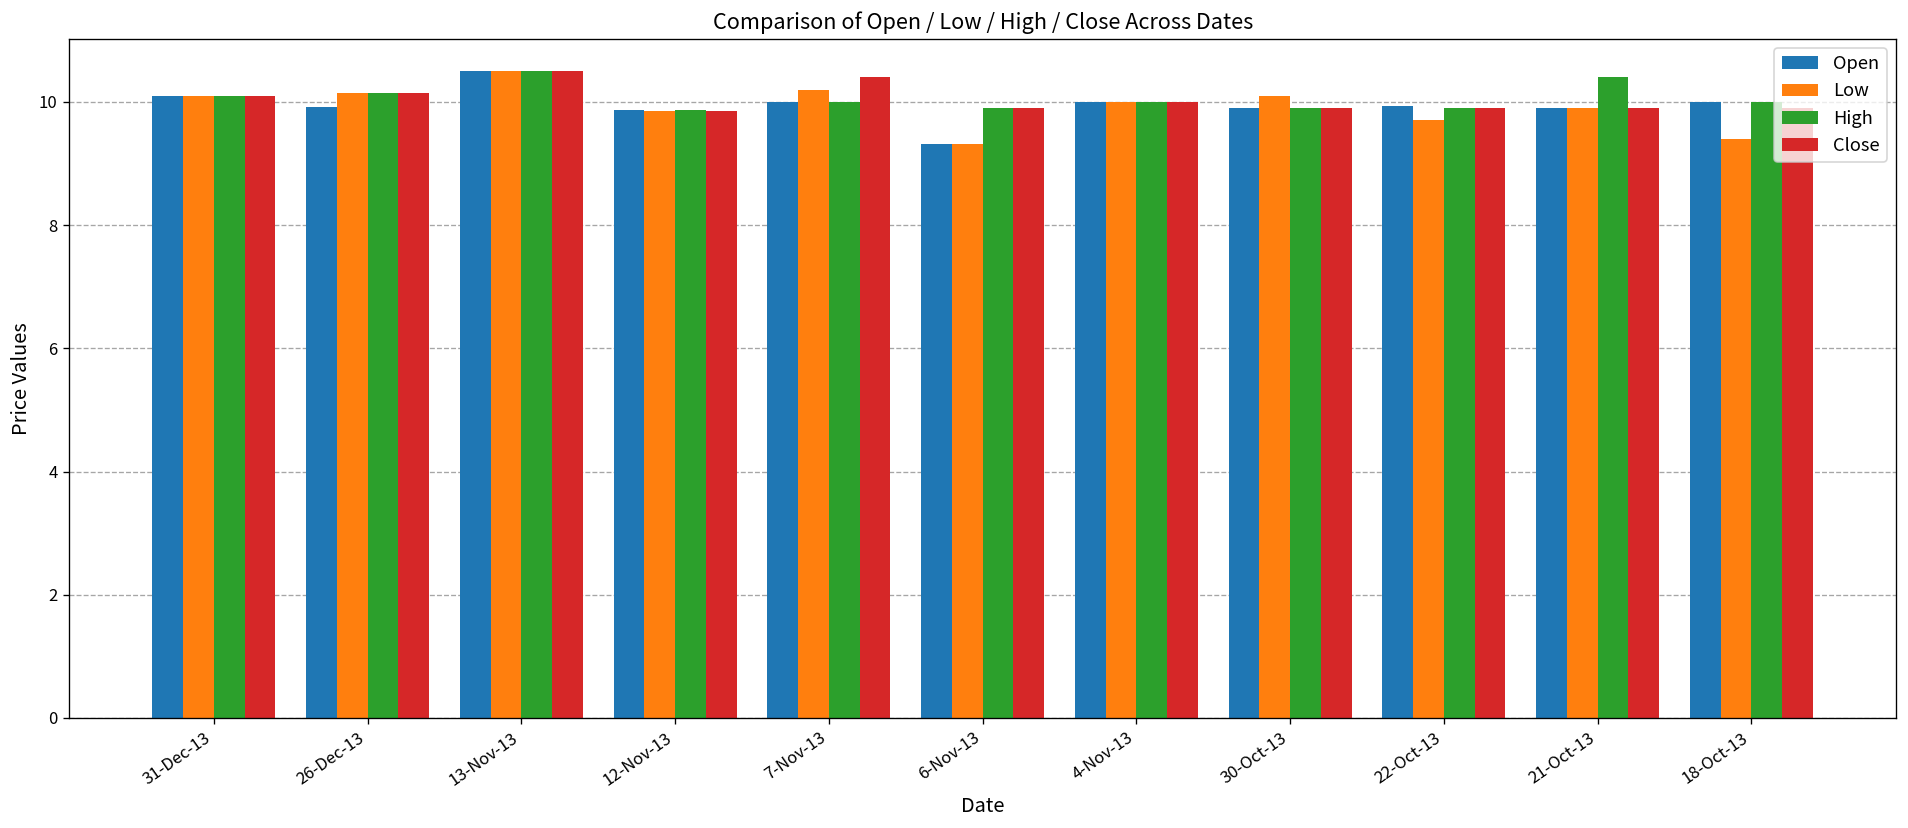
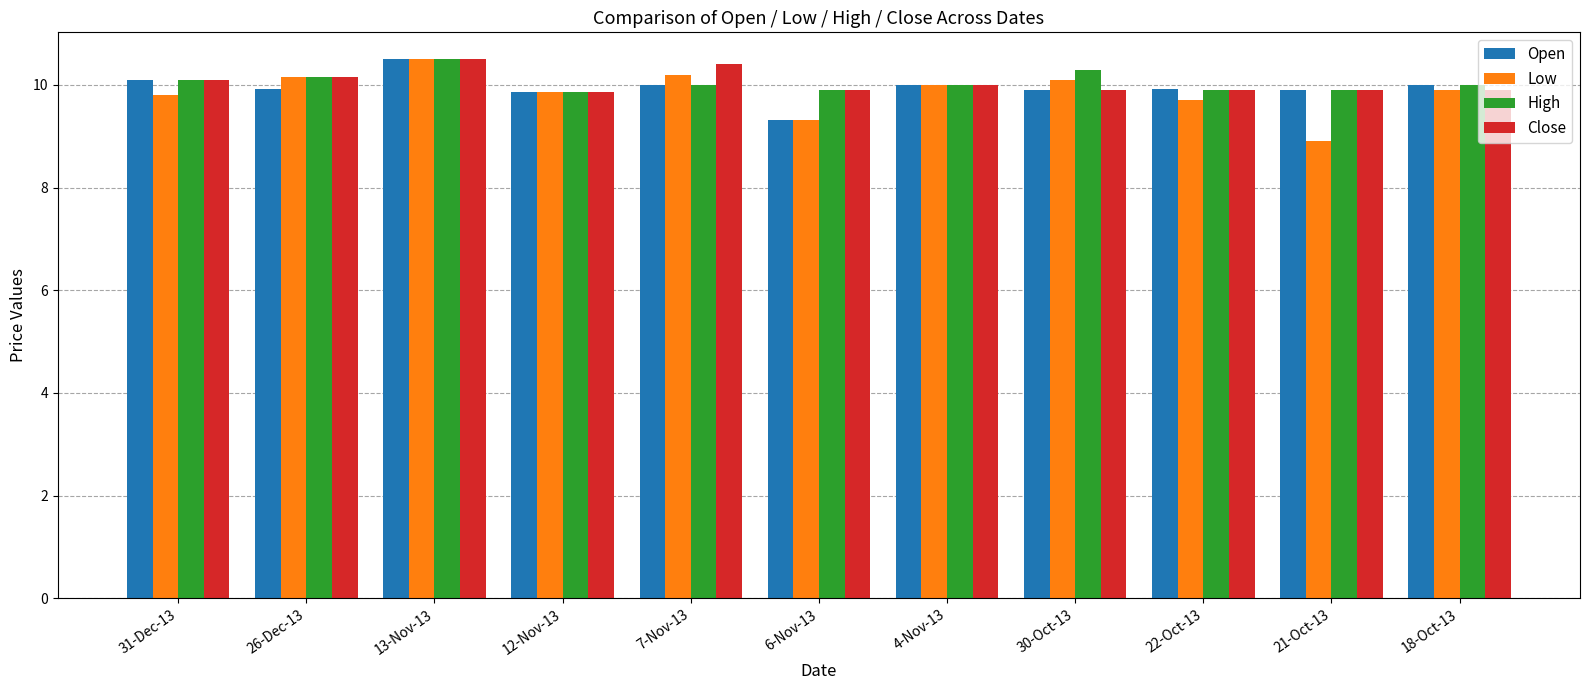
Low, 31-Dec-13: 10.1 -> 9.8
High, 30-Oct-13: 9.9 -> 10.3
Low, 21-Oct-13: 9.9 -> 8.9
High, 21-Oct-13: 10.4 -> 9.9
Low, 18-Oct-13: 9.4 -> 9.9
